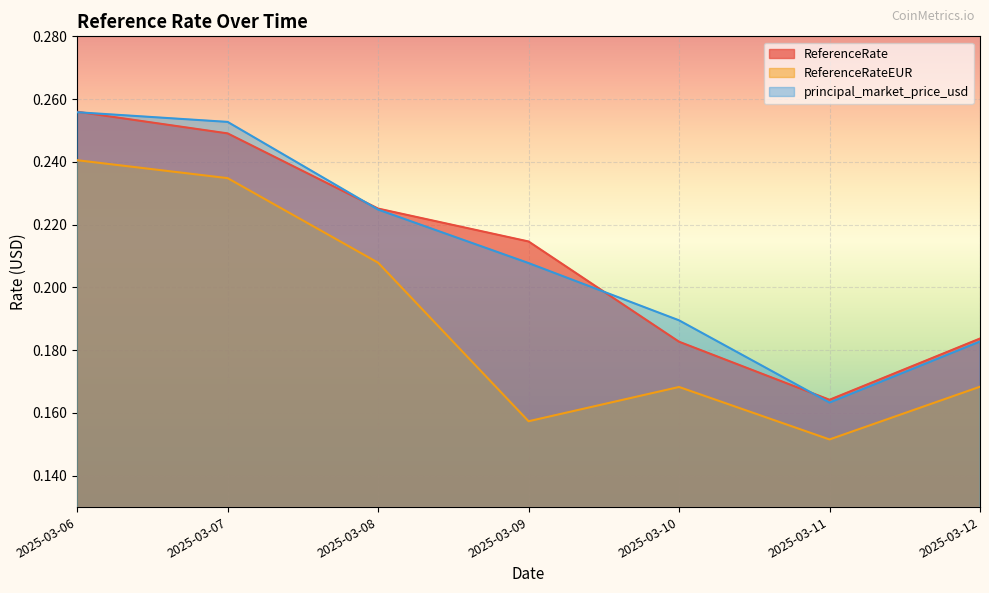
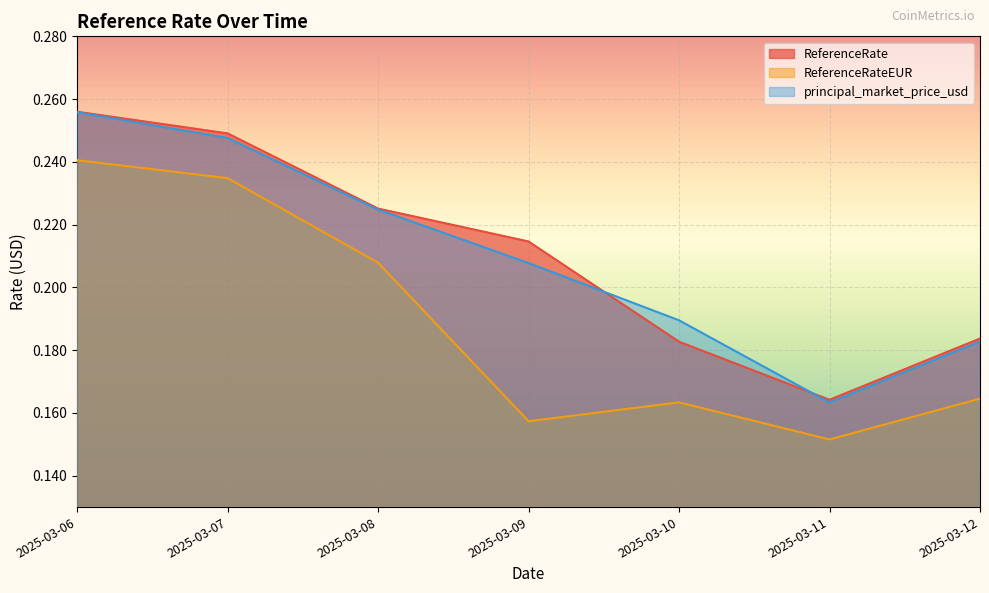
principal_market_price_usd, 2025-03-07: 0.253 -> 0.248
ReferenceRateEUR, 2025-03-10: 0.168 -> 0.163
ReferenceRateEUR, 2025-03-12: 0.168 -> 0.165
